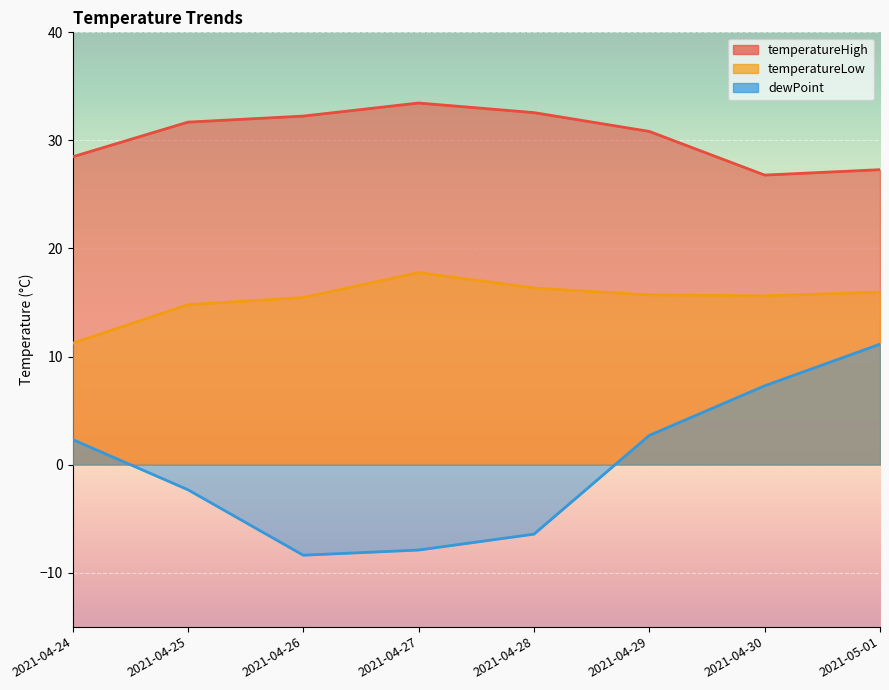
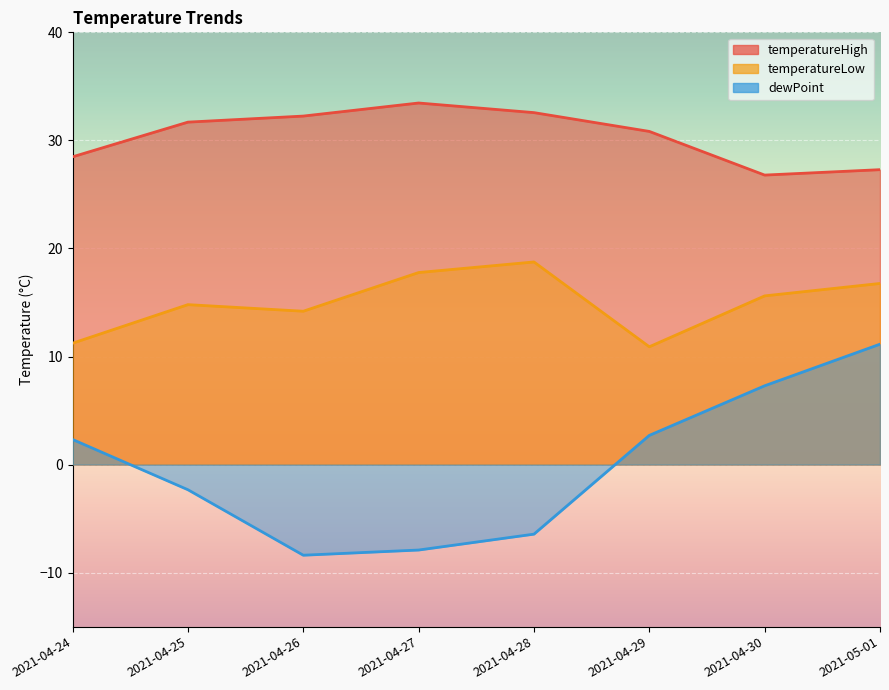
temperatureLow, 2021-04-26: 15.5 -> 14.2
temperatureLow, 2021-04-28: 16.3 -> 18.8
temperatureLow, 2021-04-29: 15.7 -> 10.9
temperatureLow, 2021-05-01: 16.0 -> 16.8
